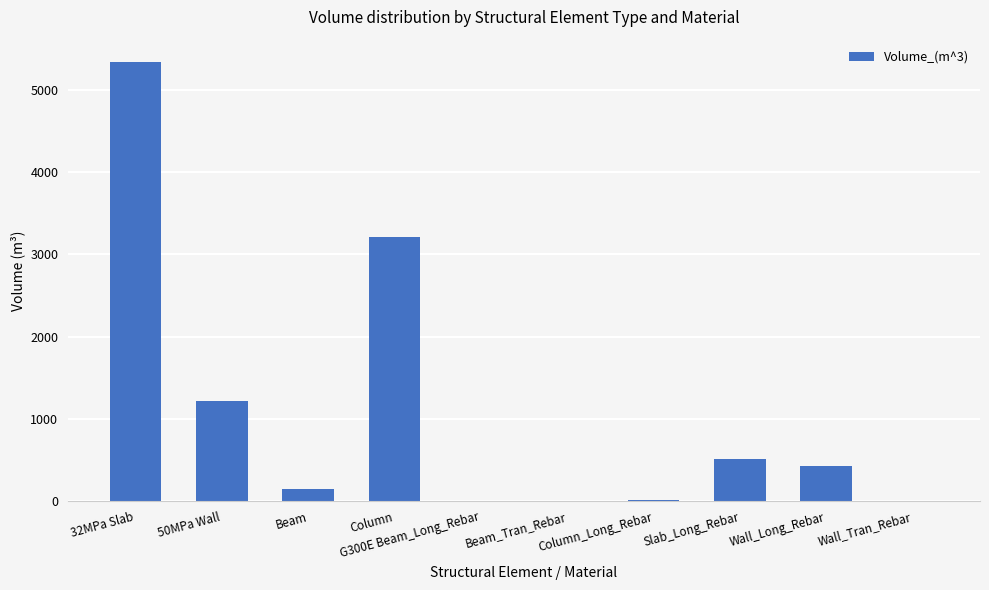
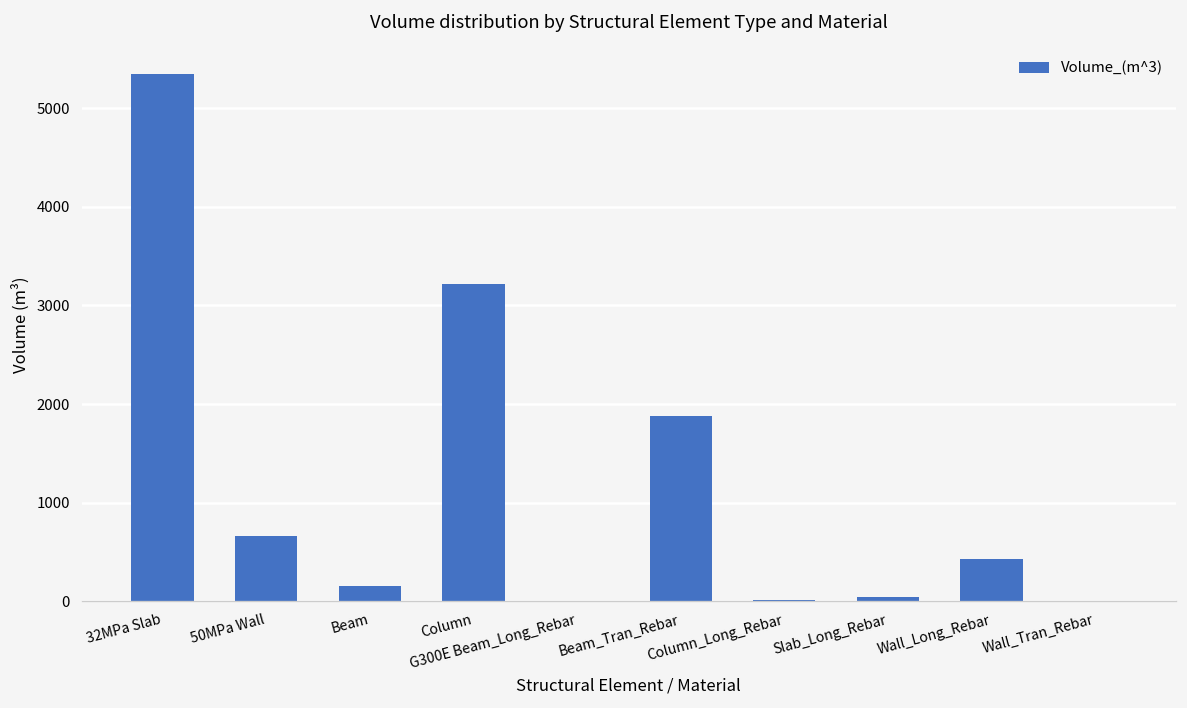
50MPa Wall: 1200 -> 700
Beam_Tran_Rebar: 0 -> 1900
Slab_Long_Rebar: 500 -> 0
